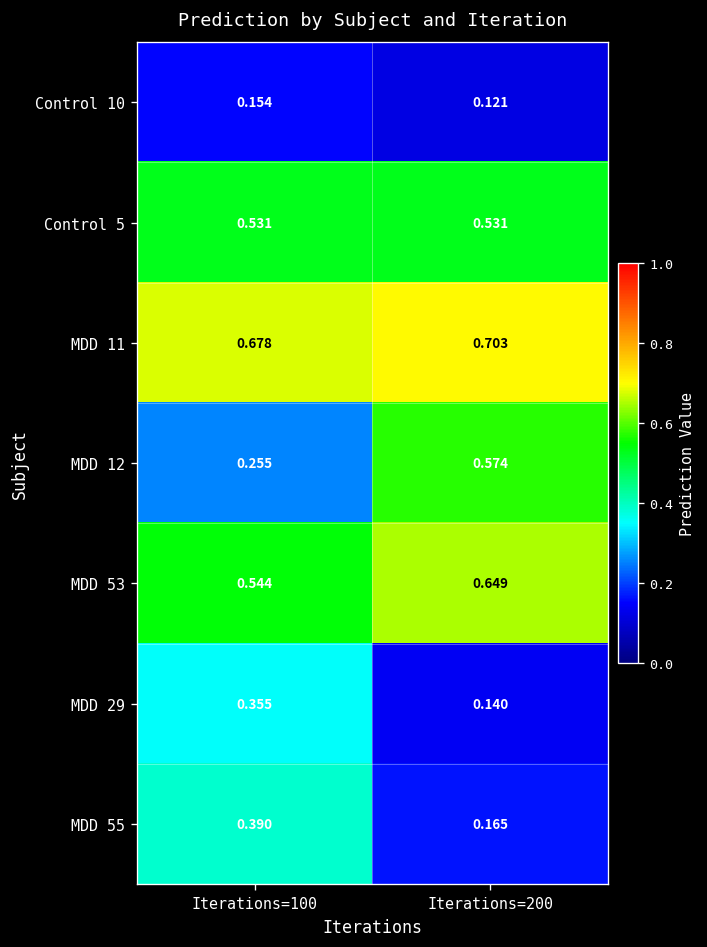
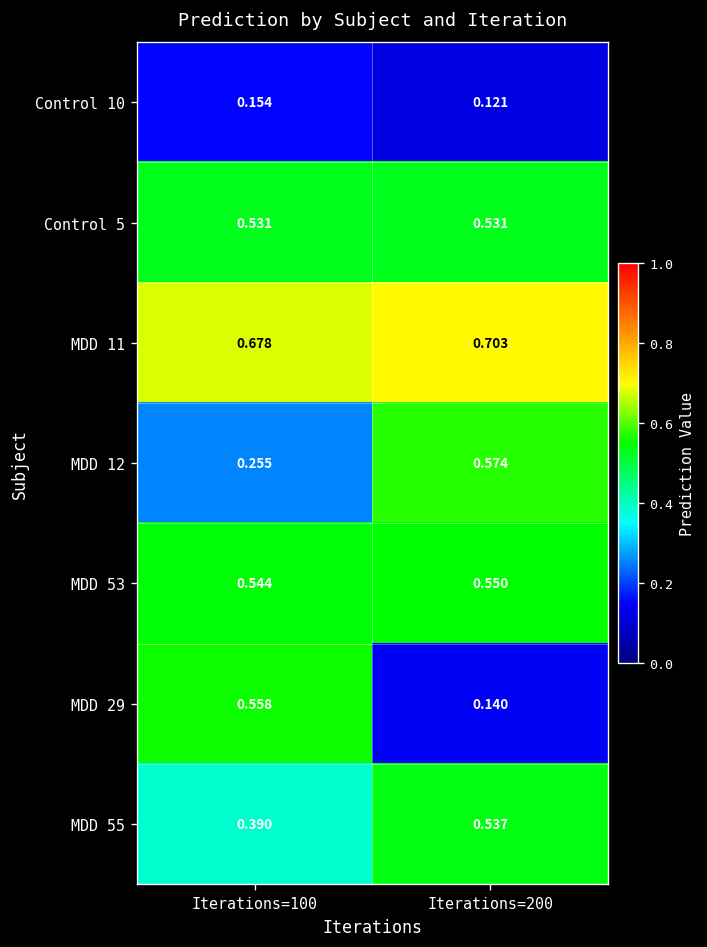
MDD 53, Iterations=200: 0.649 -> 0.550
MDD 29, Iterations=100: 0.355 -> 0.558
MDD 55, Iterations=200: 0.165 -> 0.537
